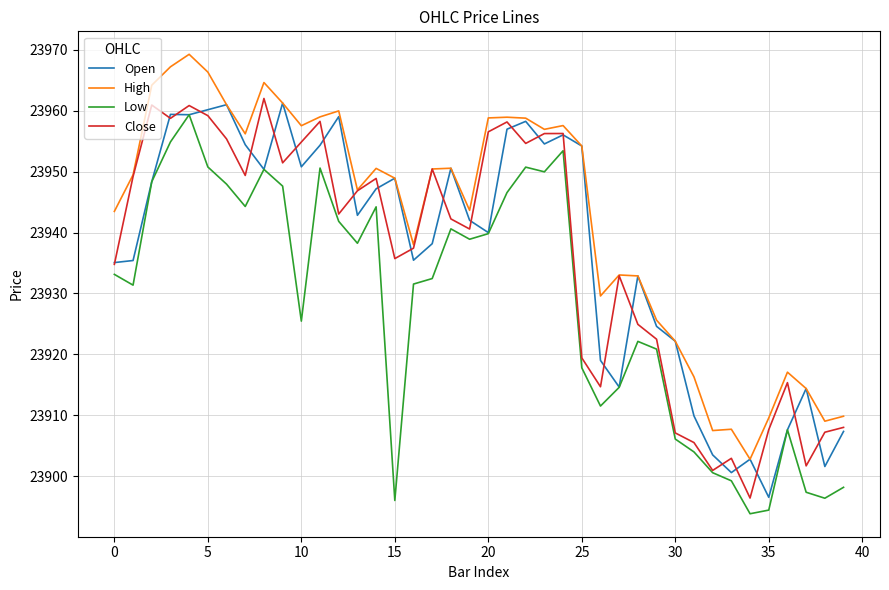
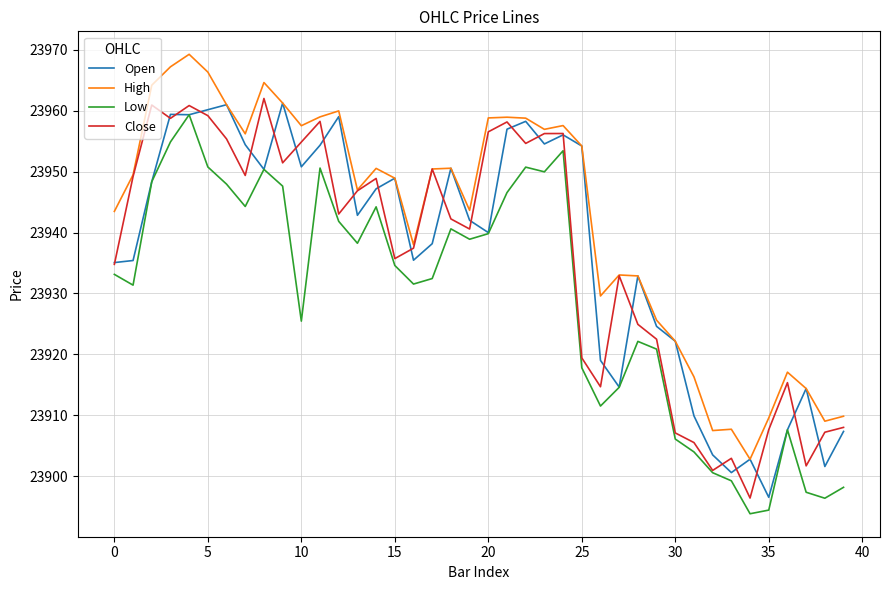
Low, 15: 23896 -> 23935
